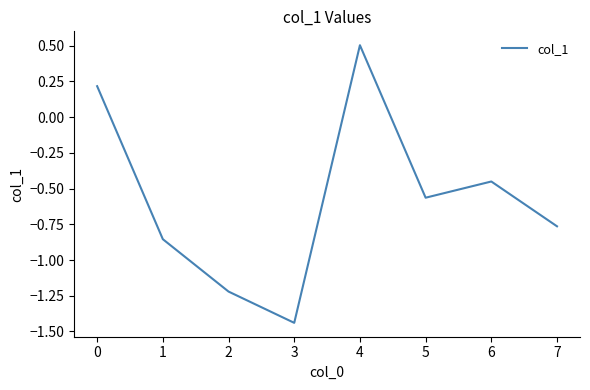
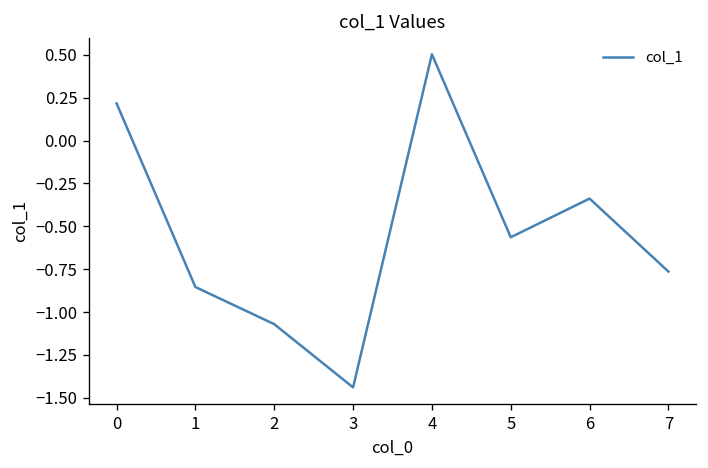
2: -1.22 -> -1.07
6: -0.45 -> -0.34
